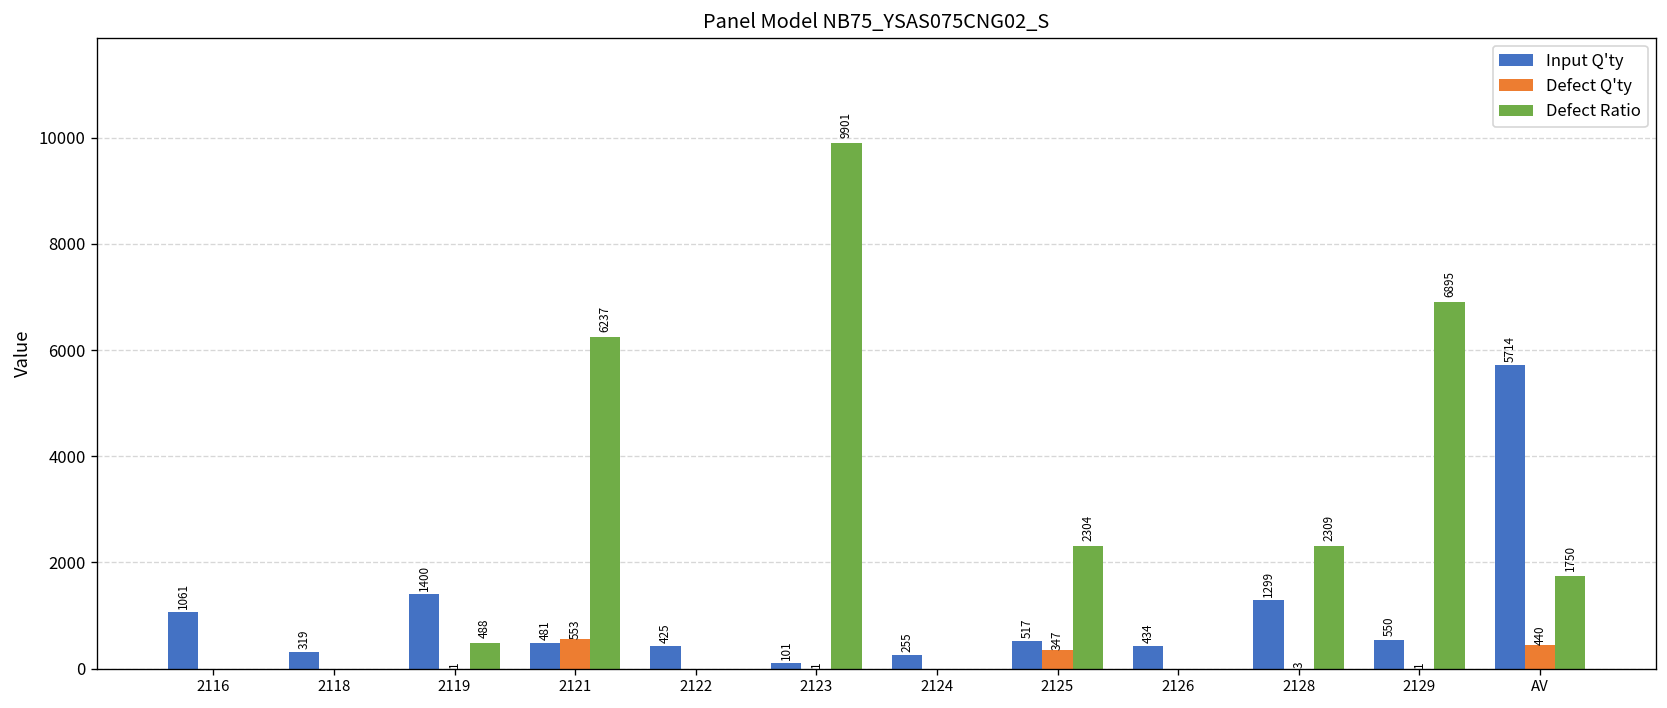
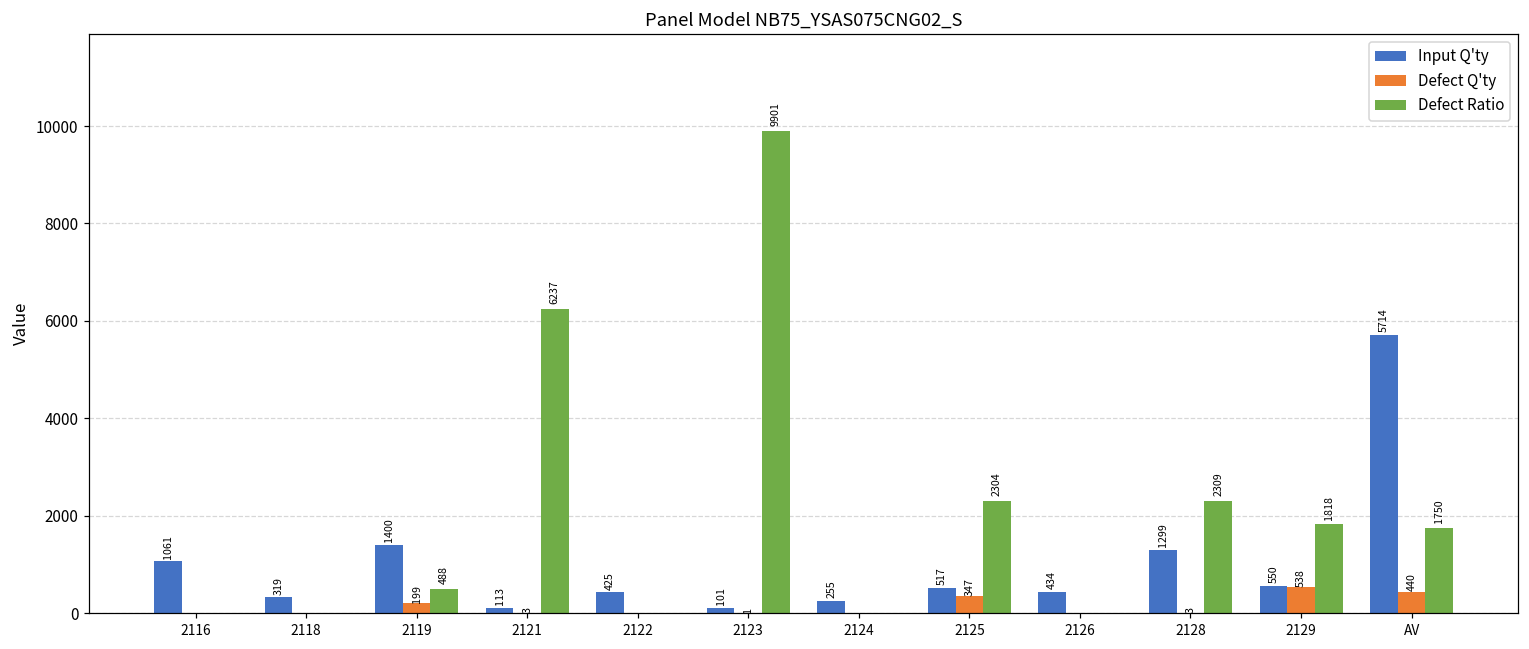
Defect Q'ty, 2119: 1 -> 199
Input Q'ty, 2121: 481 -> 113
Defect Q'ty, 2121: 553 -> 3
Defect Q'ty, 2129: 1 -> 538
Defect Ratio, 2129: 6895 -> 1818
